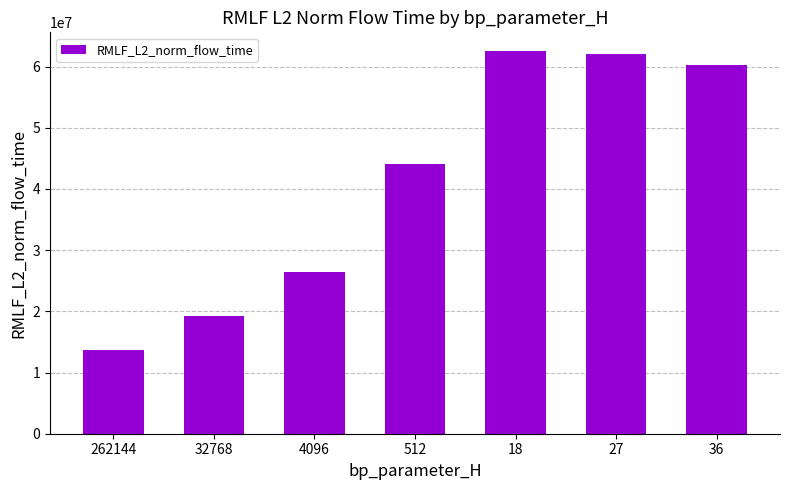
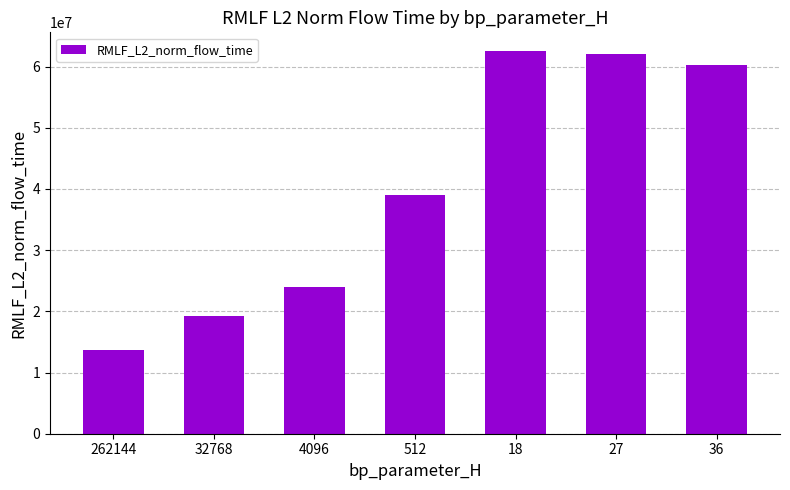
4096: 26000000 -> 24000000
512: 44000000 -> 39000000
